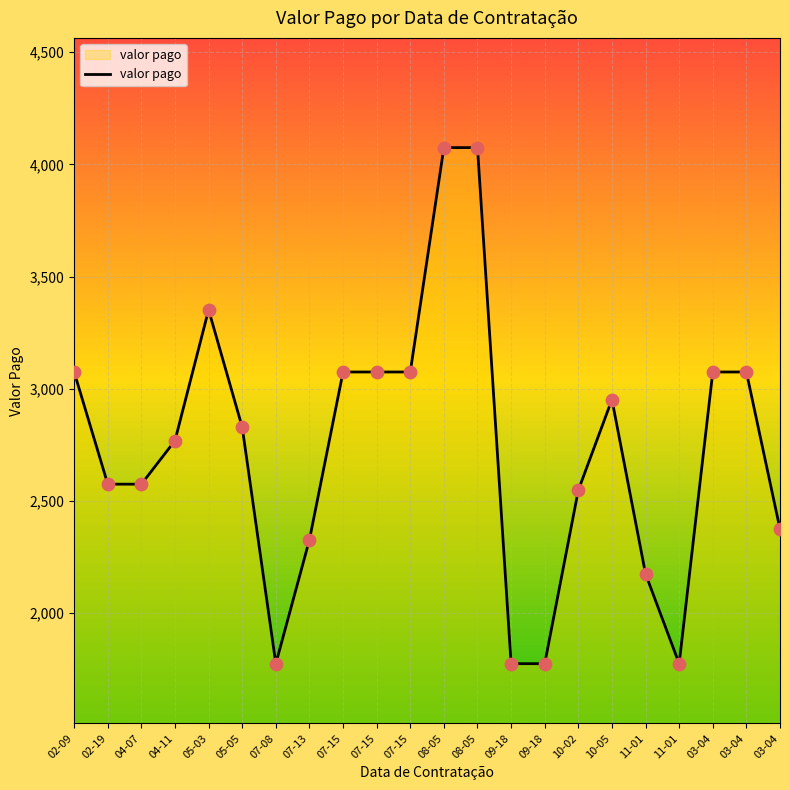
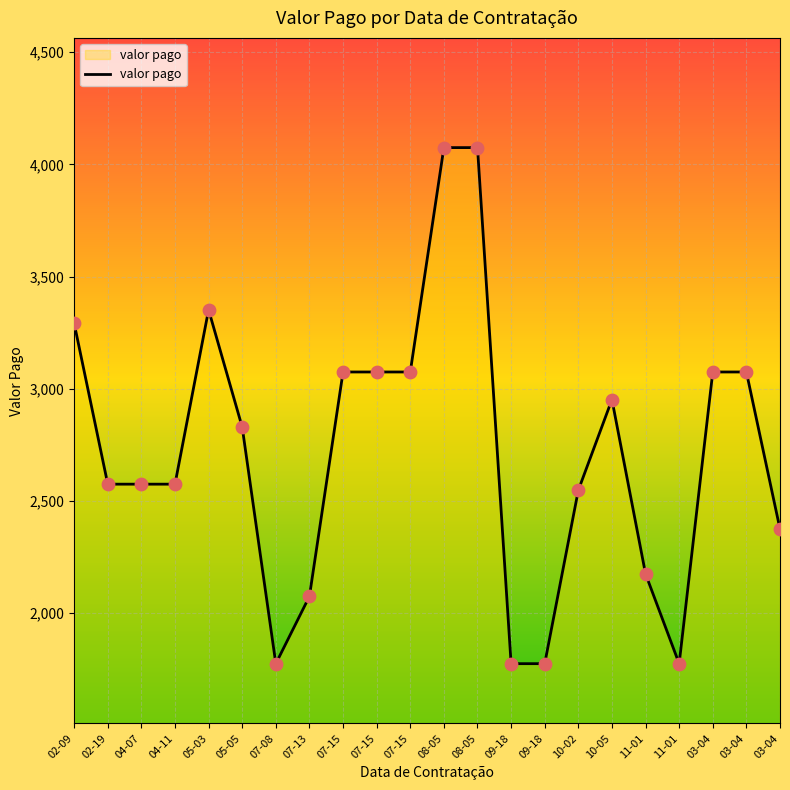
02-09: 3,080 -> 3,290
04-11: 2,770 -> 2,580
07-13: 2,330 -> 2,080
